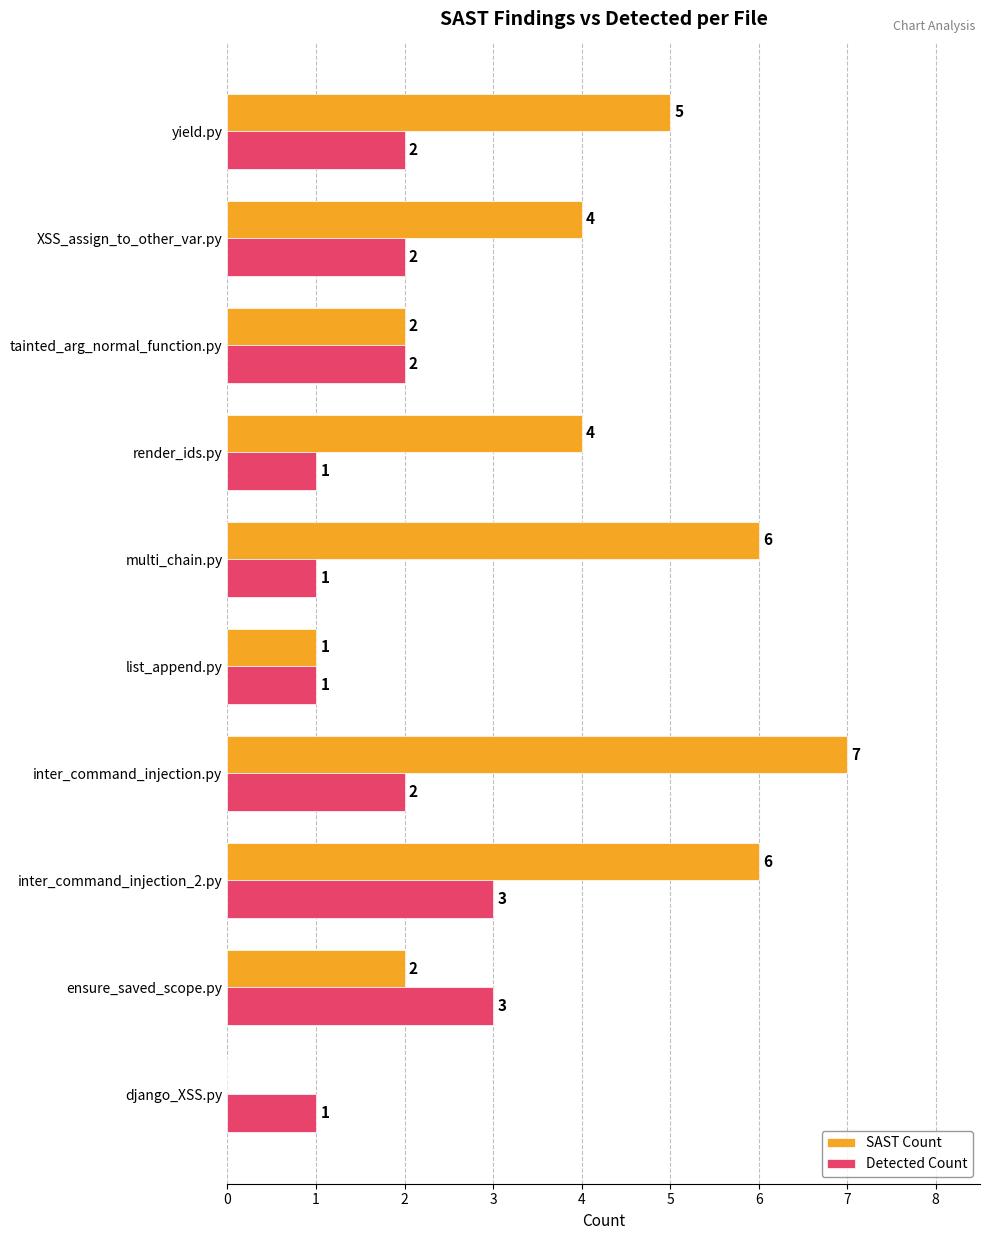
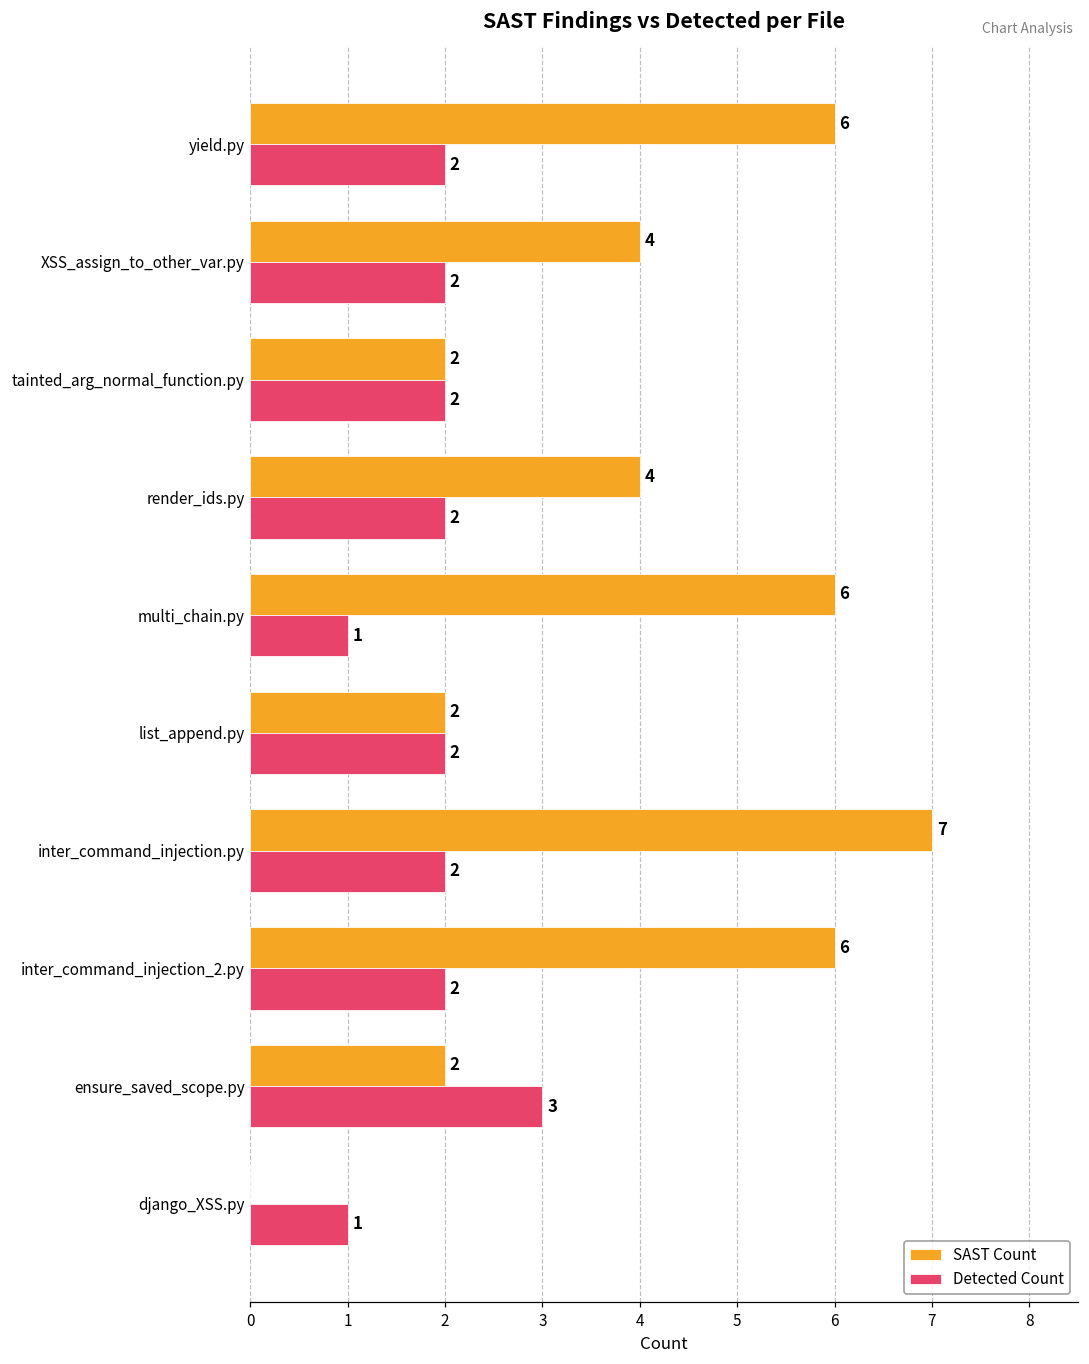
SAST Count, yield.py: 5 -> 6
Detected Count, render_ids.py: 1 -> 2
SAST Count, list_append.py: 1 -> 2
Detected Count, list_append.py: 1 -> 2
Detected Count, inter_command_injection_2.py: 3 -> 2
